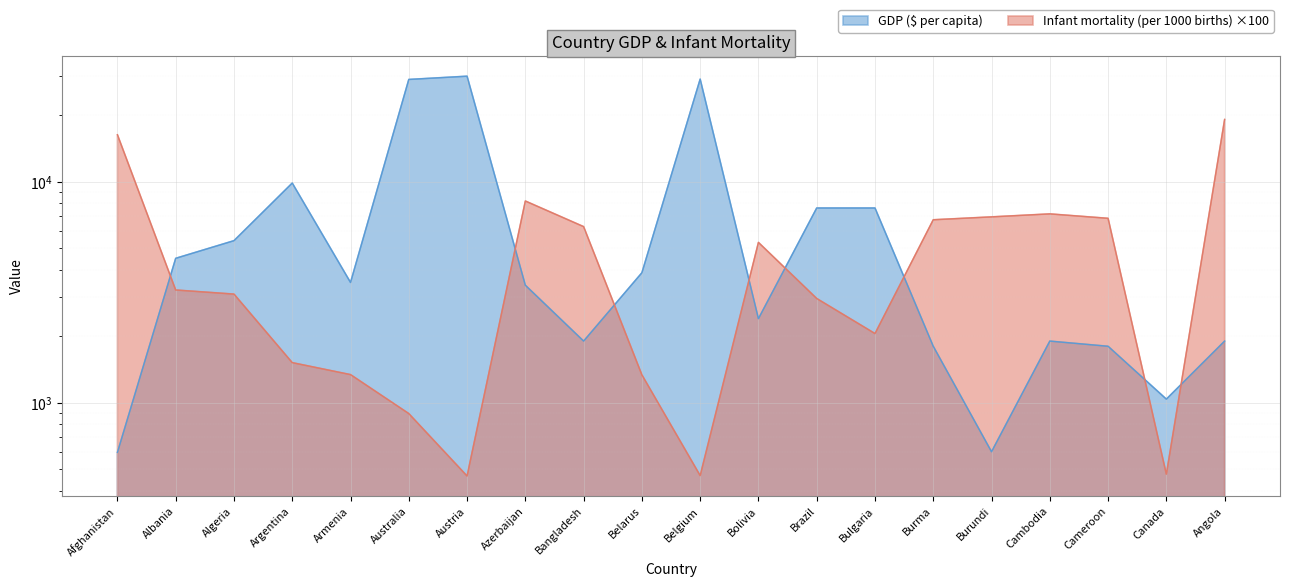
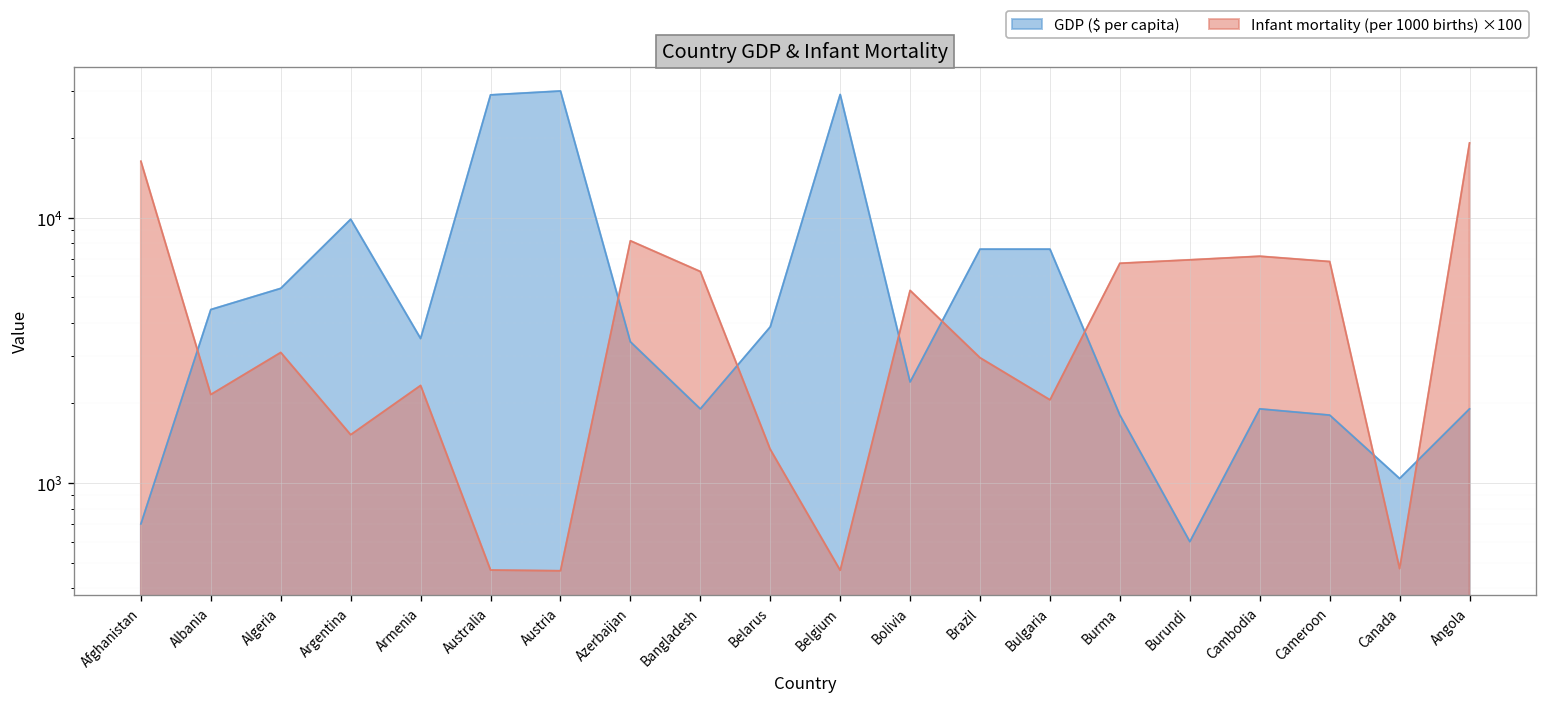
GDP ($ per capita), Afghanistan: 600 -> 700
Infant mortality (per 1000 births) ×100, Albania: 3200 -> 2200
Infant mortality (per 1000 births) ×100, Armenia: 1300 -> 2300
Infant mortality (per 1000 births) ×100, Australia: 890 -> 470
